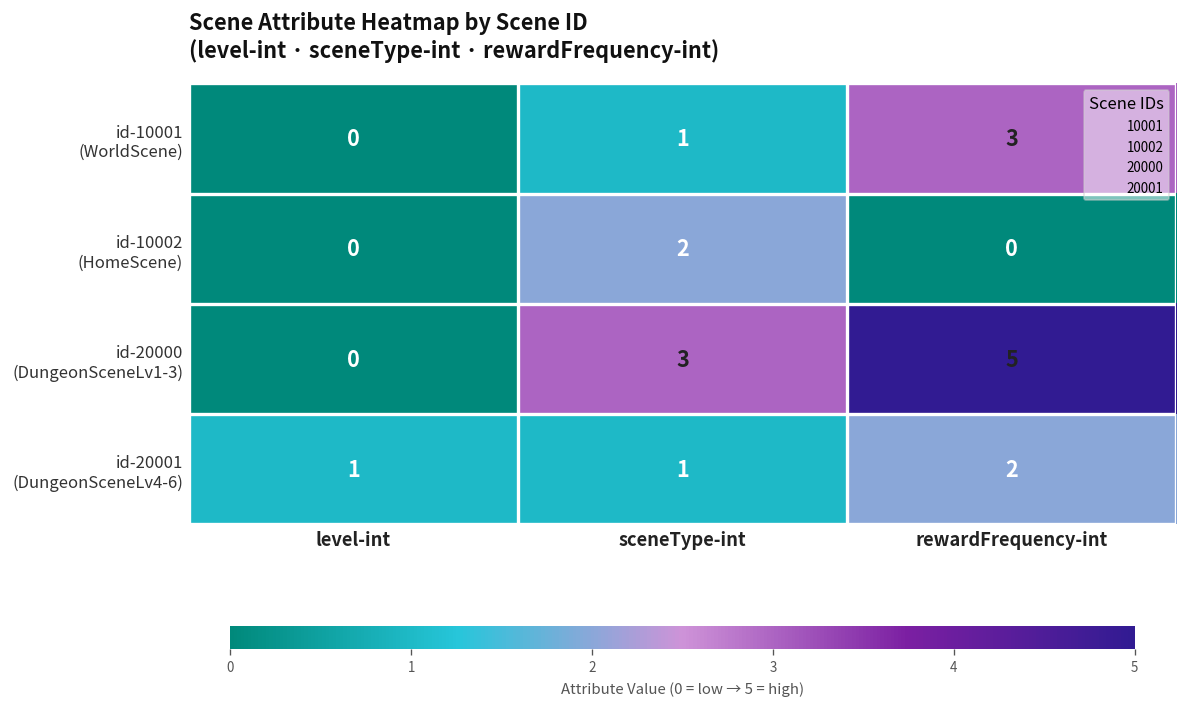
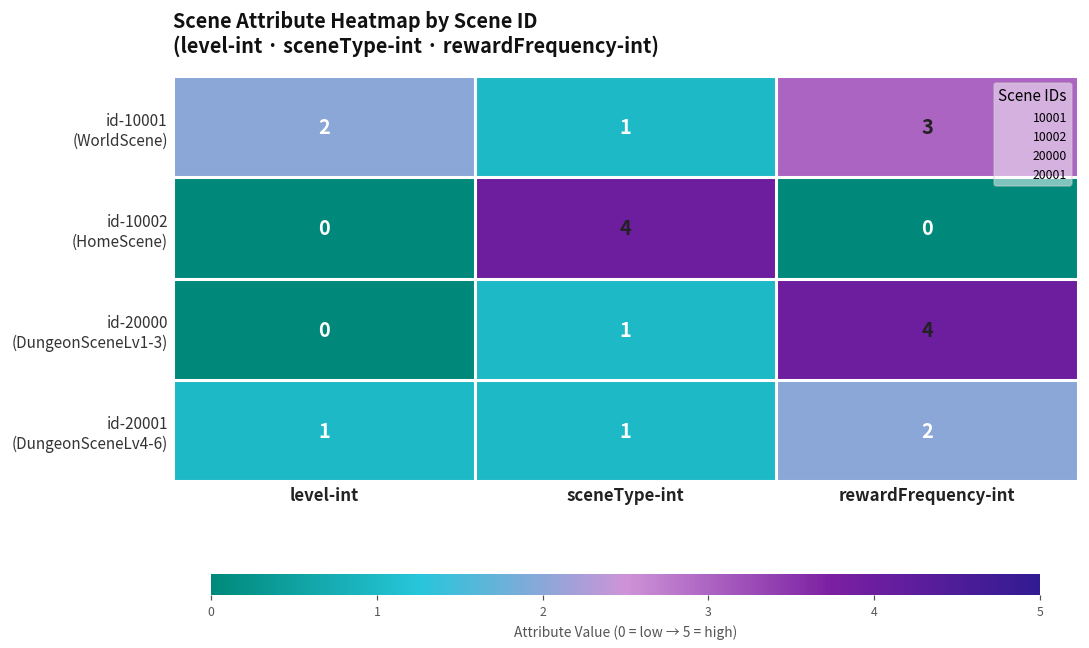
id-10001 (WorldScene), level-int: 0 -> 2
id-10002 (HomeScene), sceneType-int: 2 -> 4
id-20000 (DungeonSceneLv1-3), sceneType-int: 3 -> 1
id-20000 (DungeonSceneLv1-3), rewardFrequency-int: 5 -> 4
